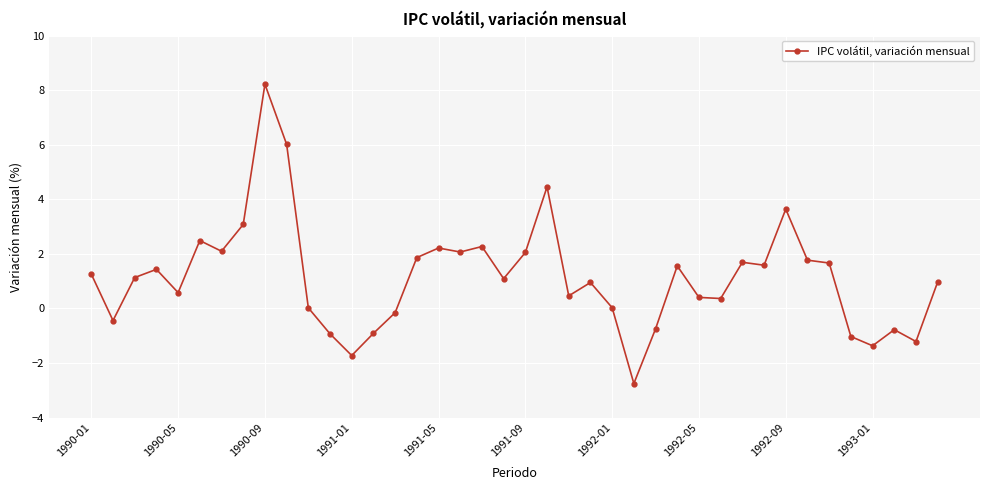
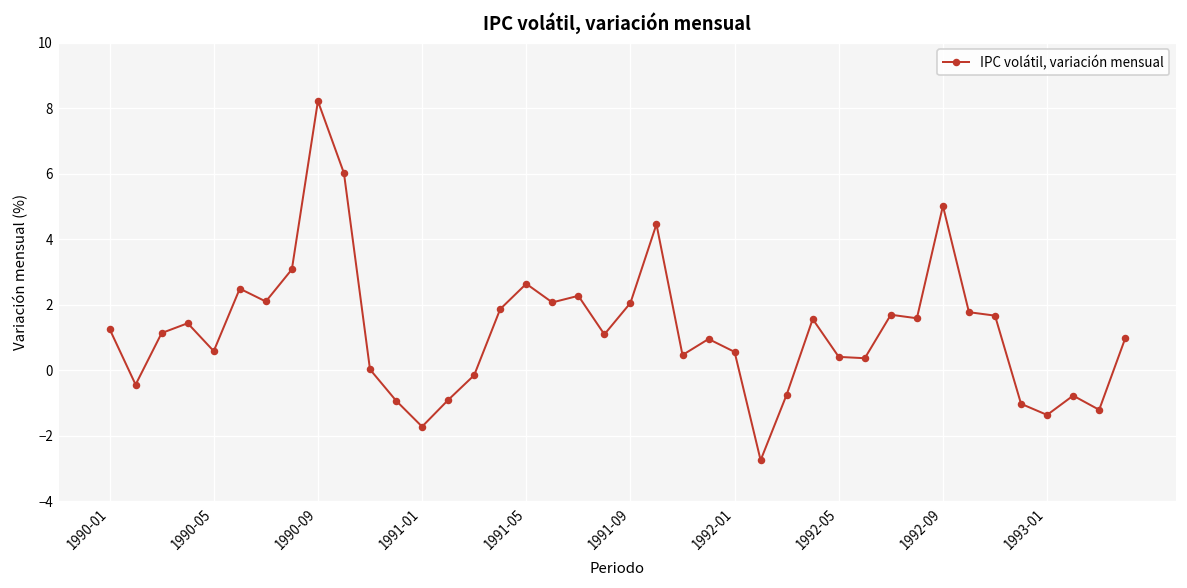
1991-05: 2.2 -> 2.6
1992-01: 0.0 -> 0.6
1992-09: 3.6 -> 5.0
